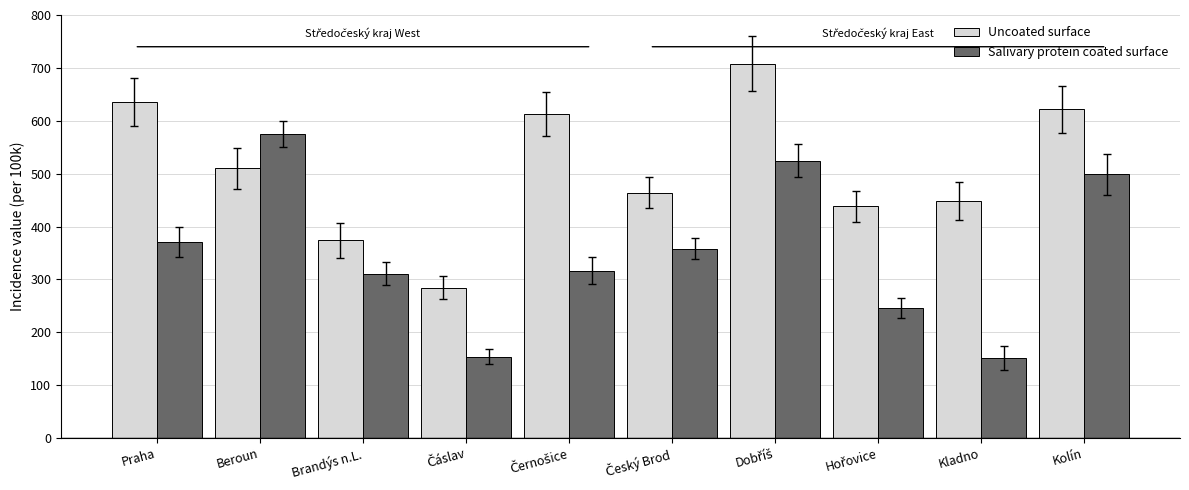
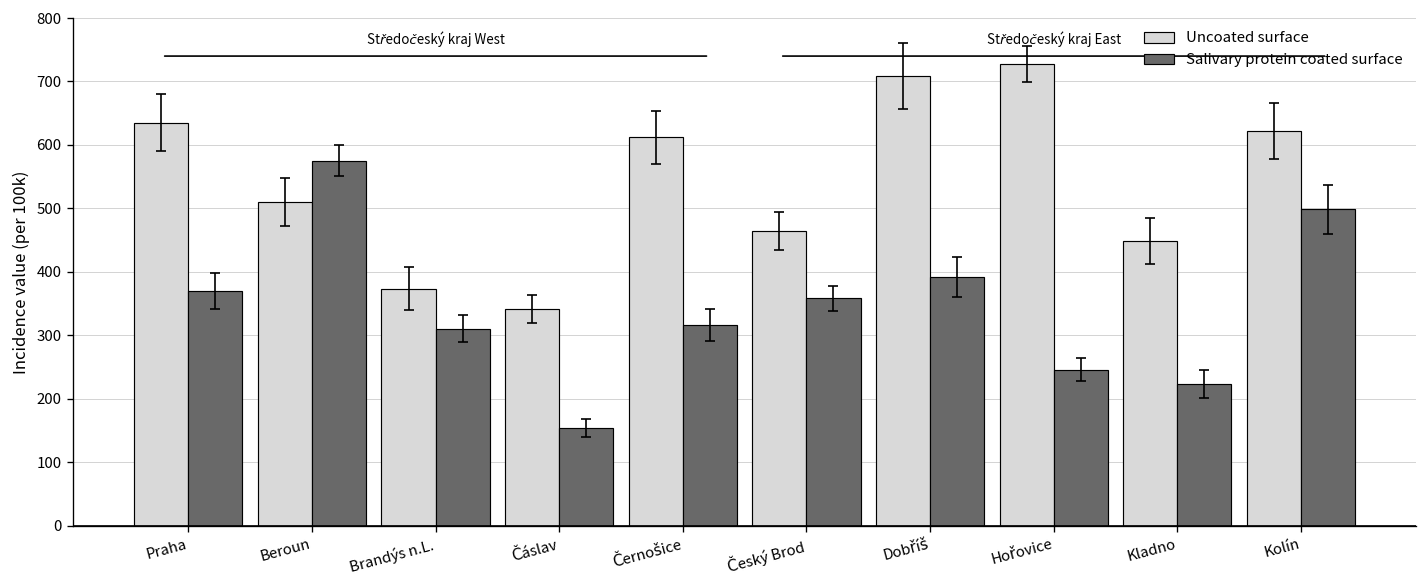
Uncoated surface, Čáslav: 280 -> 340
Salivary protein coated surface, Dobříš: 520 -> 390
Uncoated surface, Hořovice: 440 -> 730
Salivary protein coated surface, Kladno: 150 -> 220
